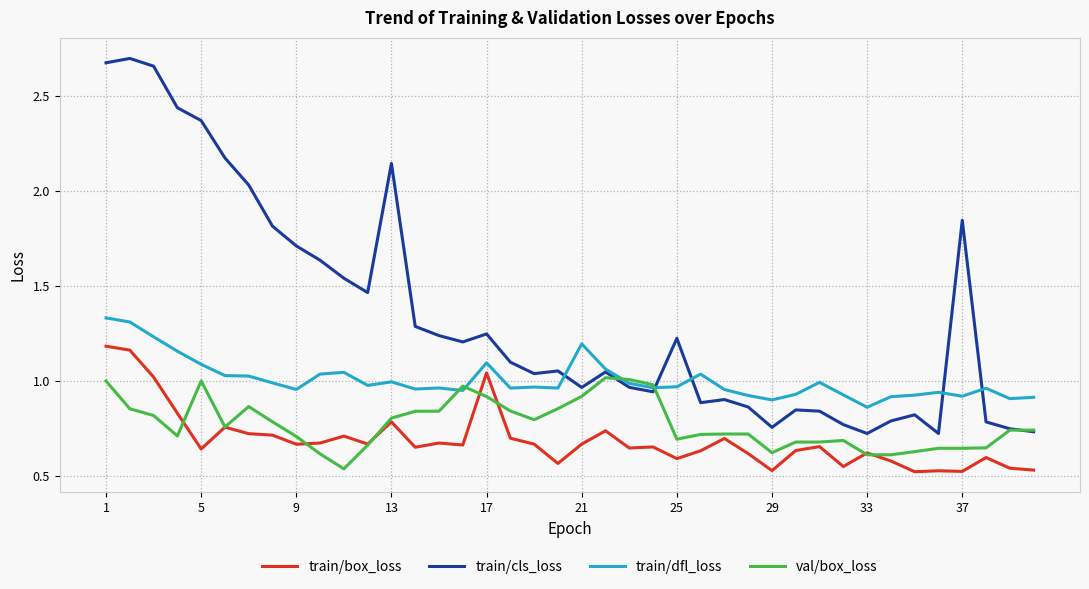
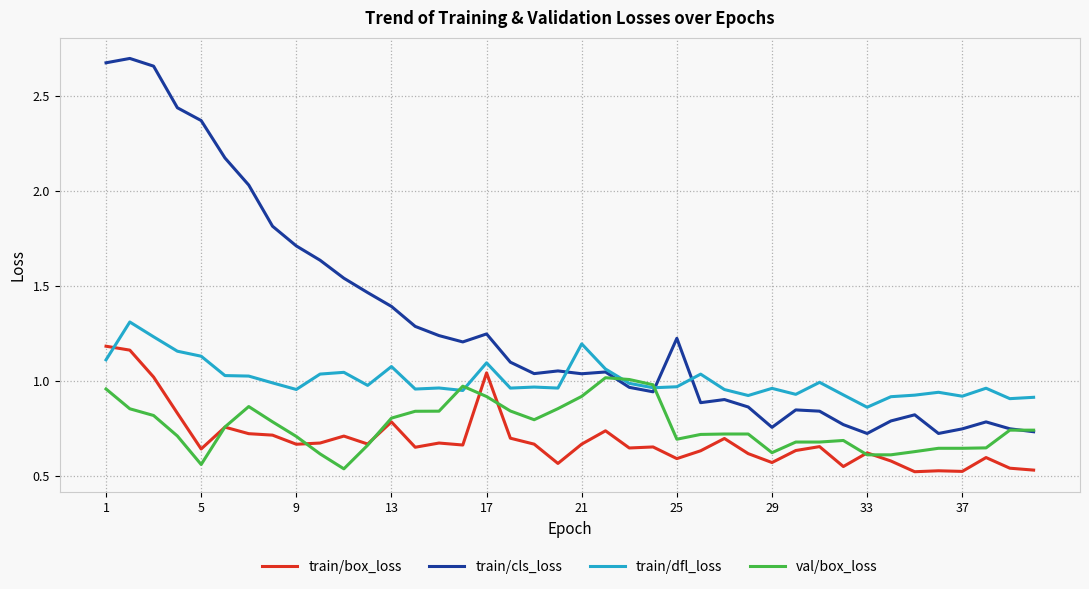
train/dfl_loss, 1: 1.33 -> 1.11
val/box_loss, 1: 1.00 -> 0.96
train/dfl_loss, 5: 1.09 -> 1.13
val/box_loss, 5: 1.00 -> 0.56
train/cls_loss, 13: 2.14 -> 1.39
train/dfl_loss, 13: 1.00 -> 1.08
train/cls_loss, 21: 0.97 -> 1.04
train/box_loss, 29: 0.53 -> 0.57
train/dfl_loss, 29: 0.90 -> 0.96
train/cls_loss, 37: 1.84 -> 0.75
